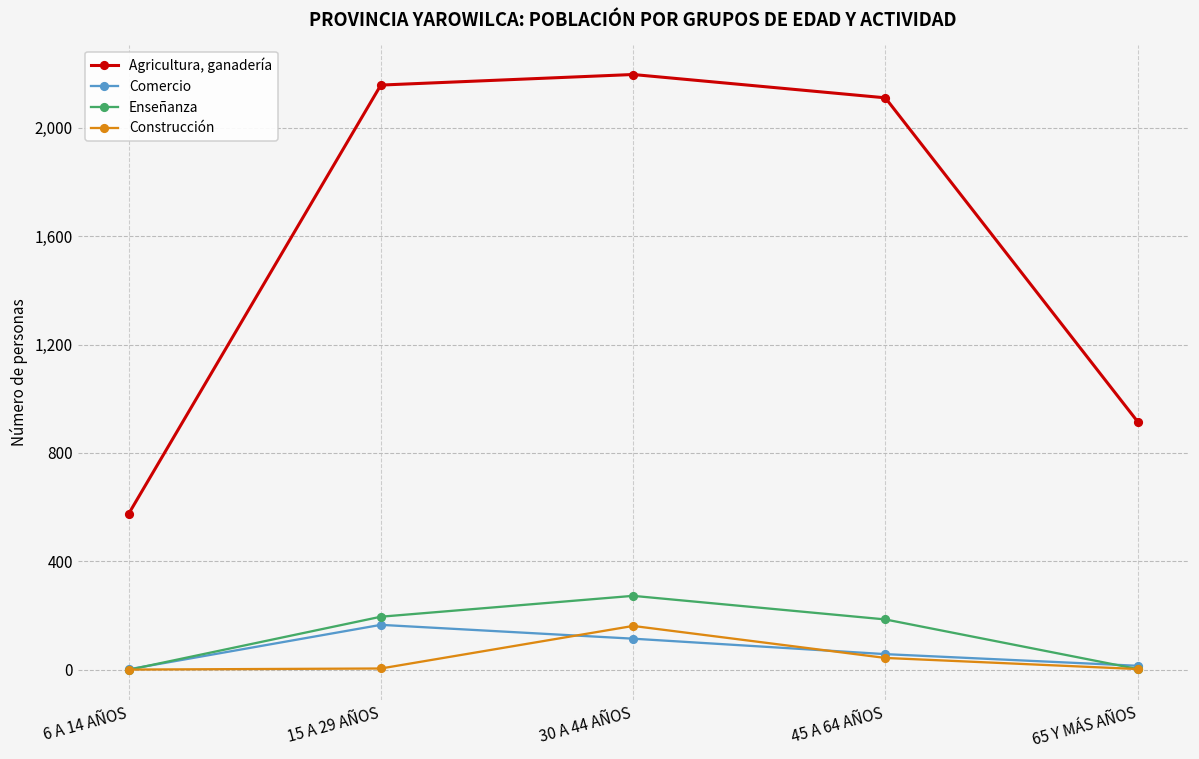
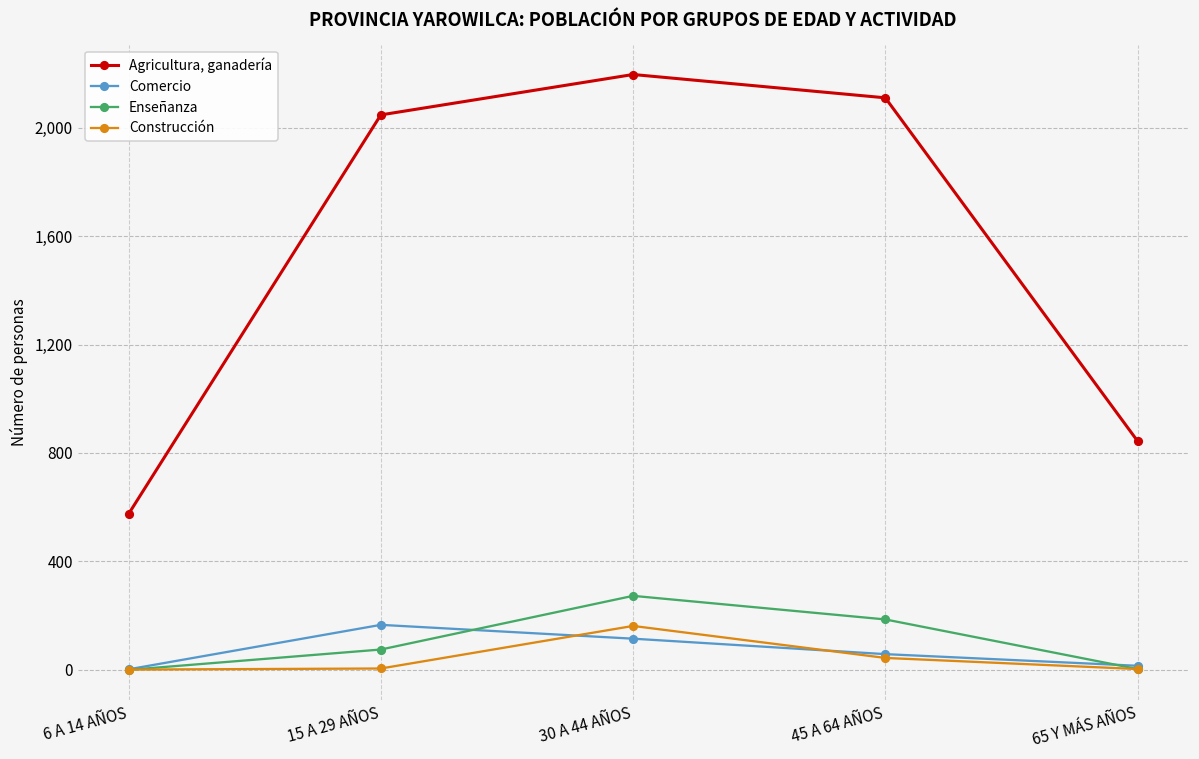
Agricultura, ganadería, 15 A 29 AÑOS: 2,160 -> 2,050
Enseñanza, 15 A 29 AÑOS: 200 -> 80
Agricultura, ganadería, 65 Y MÁS AÑOS: 920 -> 840
